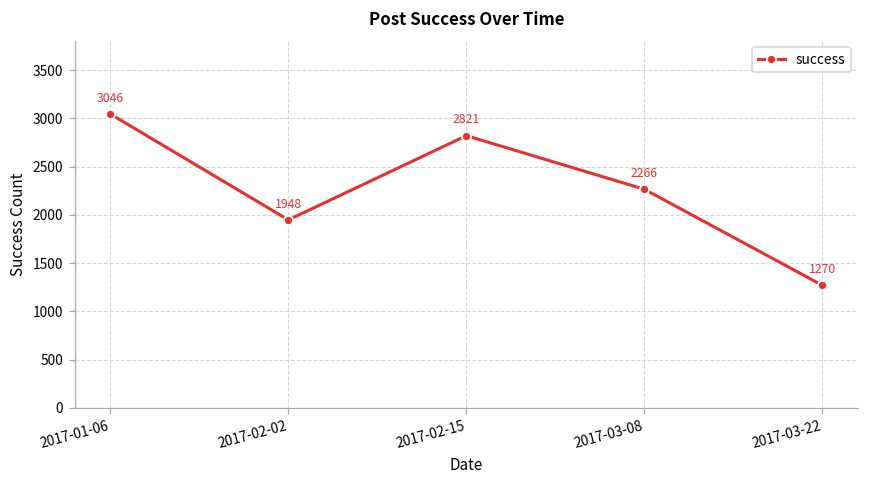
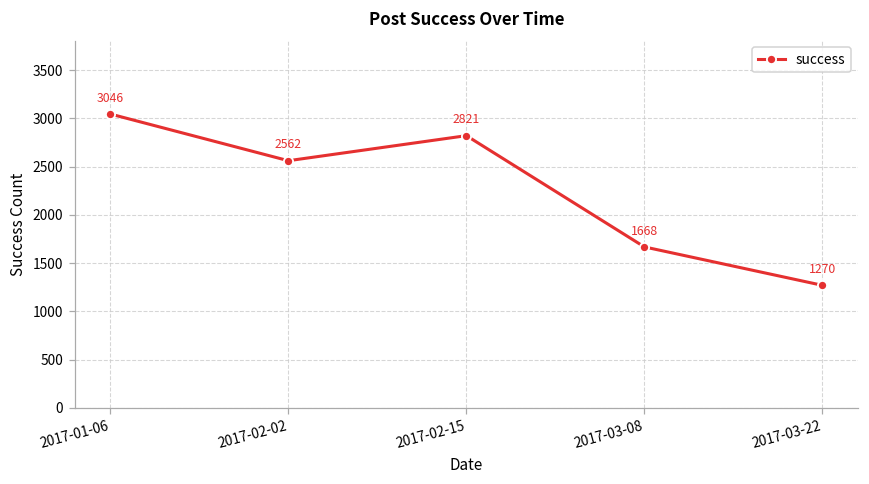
2017-02-02: 1948 -> 2562
2017-03-08: 2266 -> 1668
